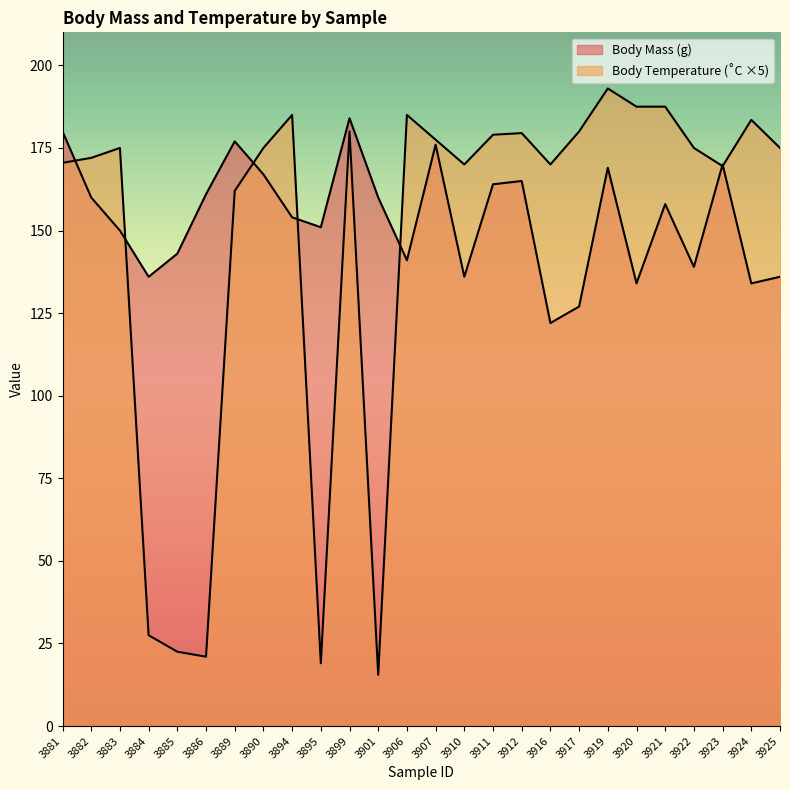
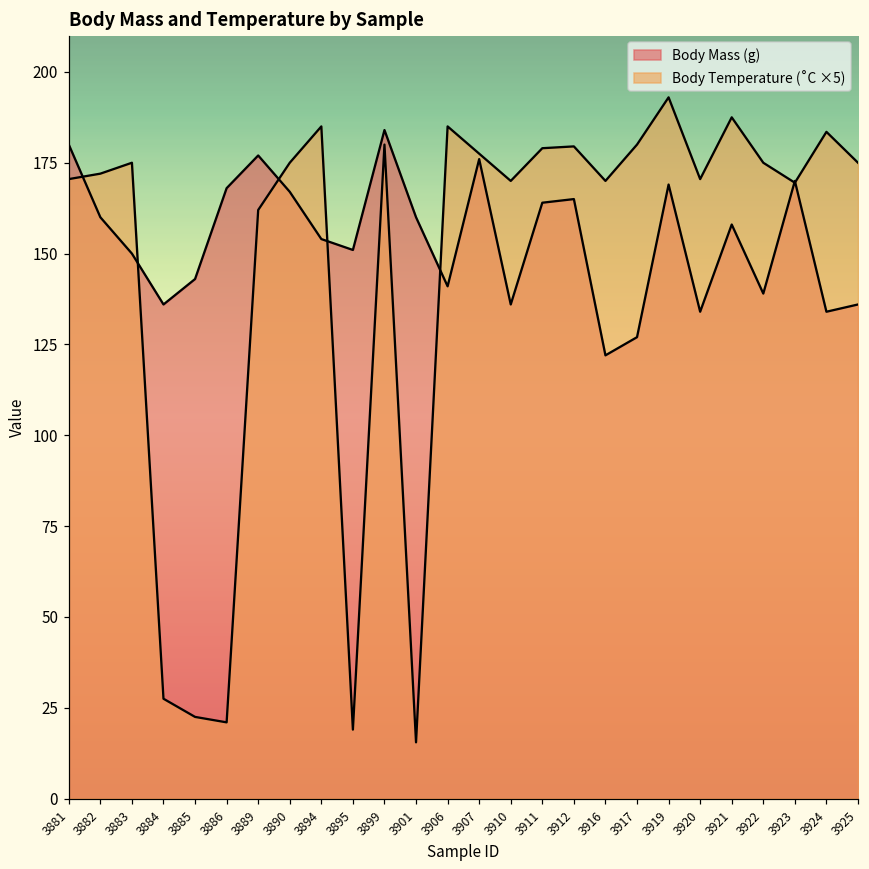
Body Mass (g), 3886: 161 -> 168
Body Temperature (˚C ×5), 3920: 188 -> 171
